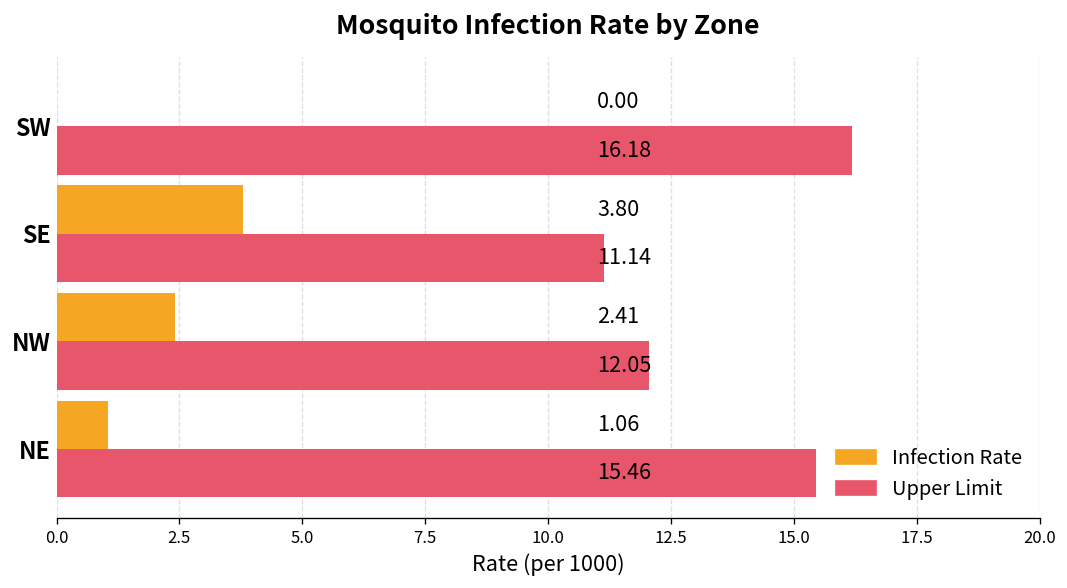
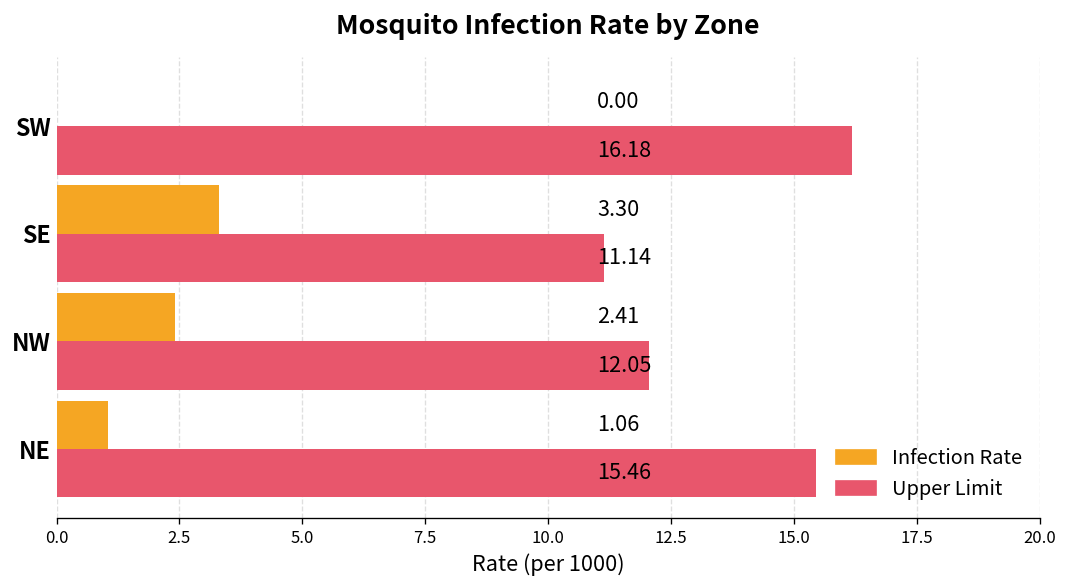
Infection Rate, SE: 3.80 -> 3.30
